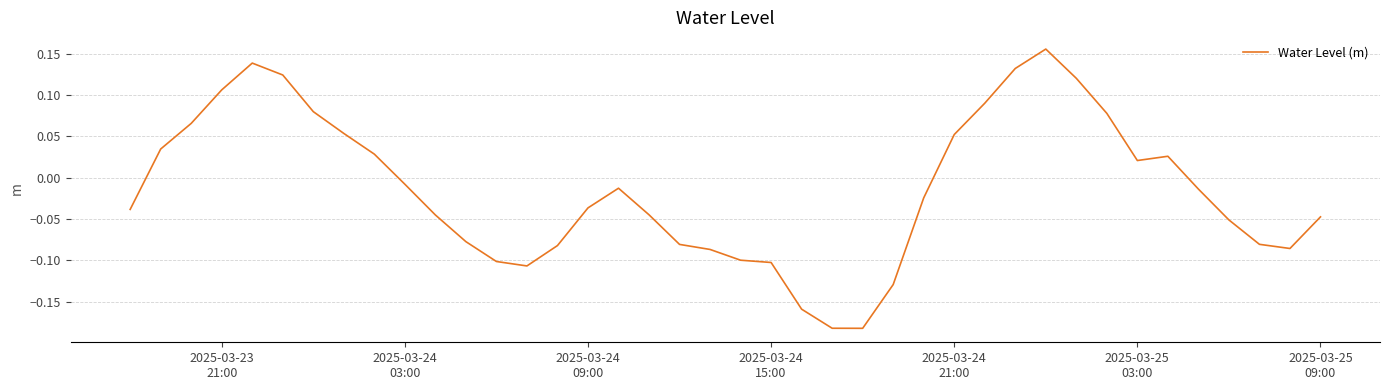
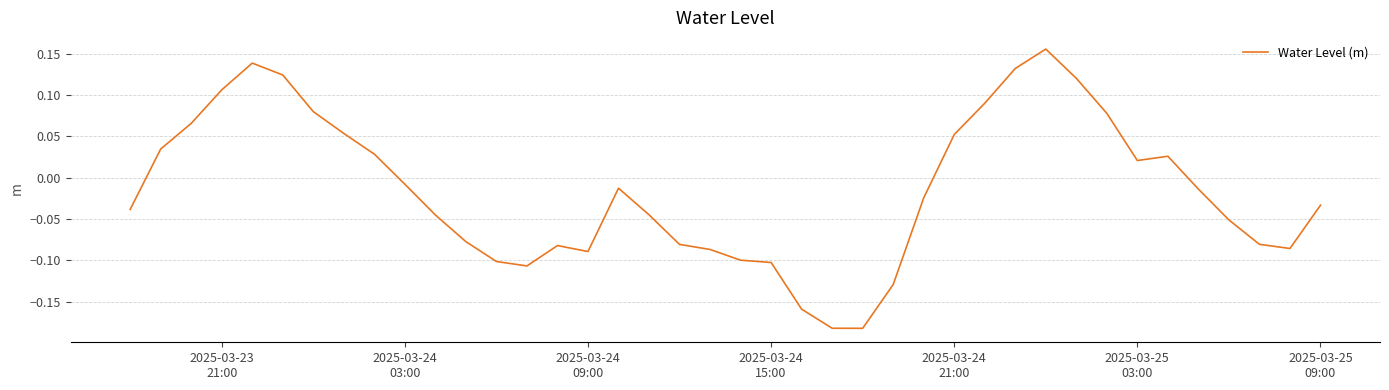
2025-03-24 09:00: -0.04 -> -0.09
2025-03-25 09:00: -0.05 -> -0.03
